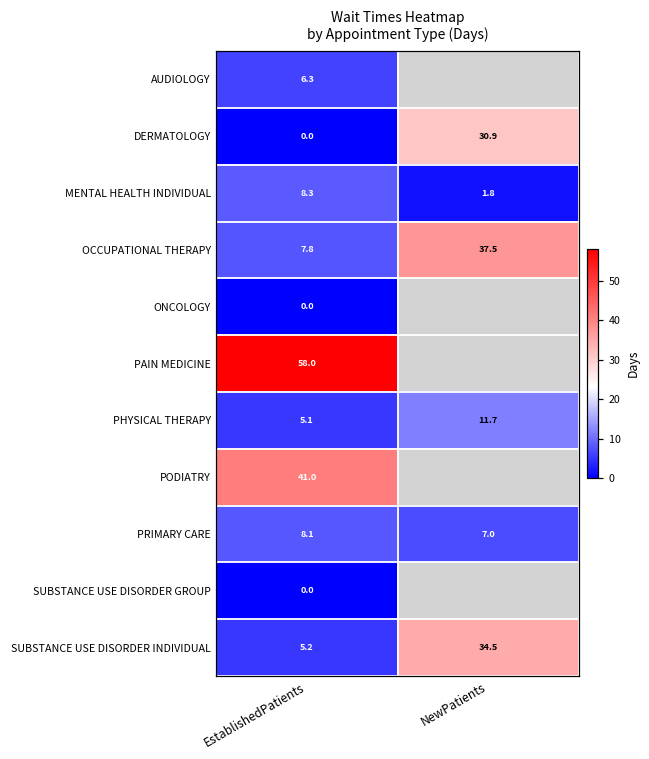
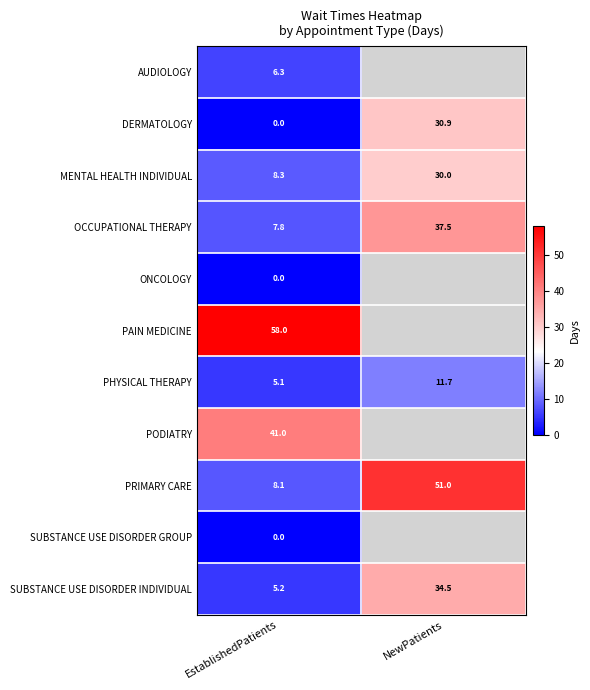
MENTAL HEALTH INDIVIDUAL, NewPatients: 1.8 -> 30.0
PRIMARY CARE, NewPatients: 7.0 -> 51.0
